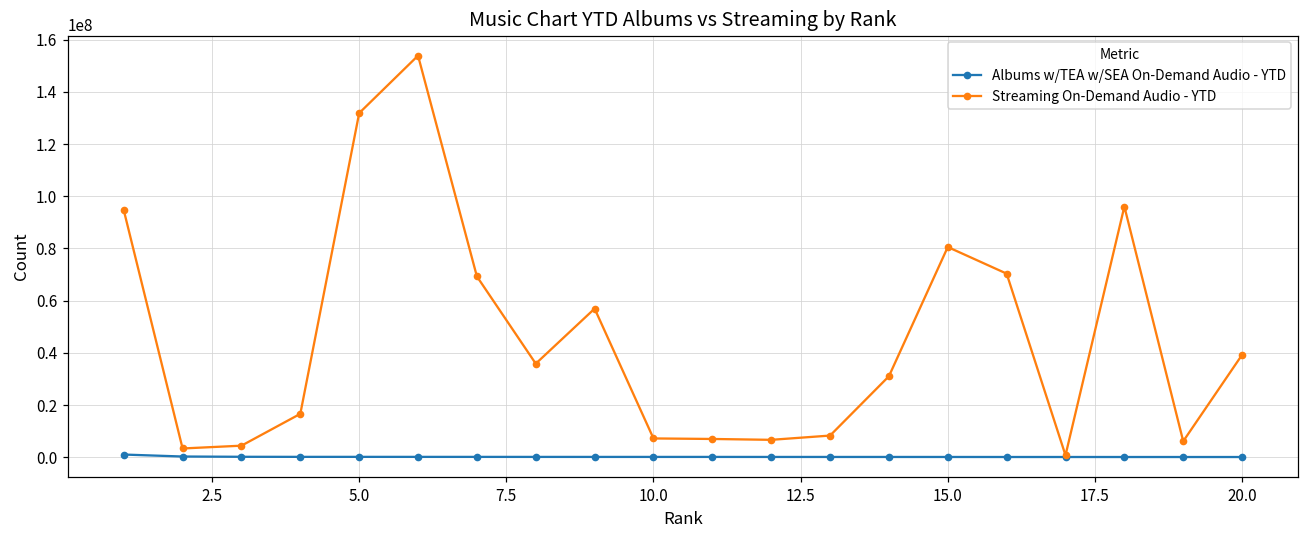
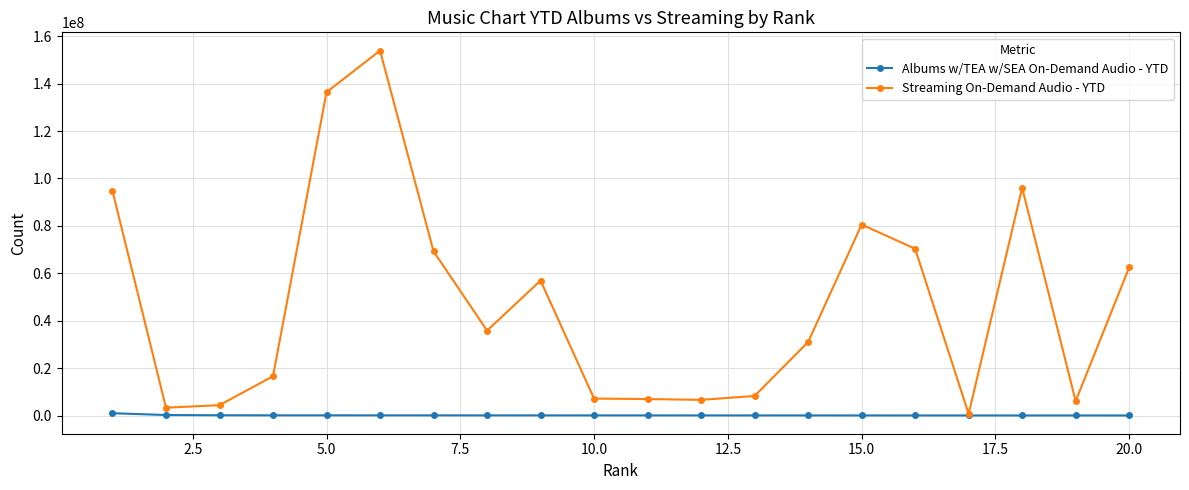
Streaming On-Demand Audio - YTD, 5.0: 132000000 -> 136000000
Streaming On-Demand Audio - YTD, 20.0: 39000000 -> 63000000
